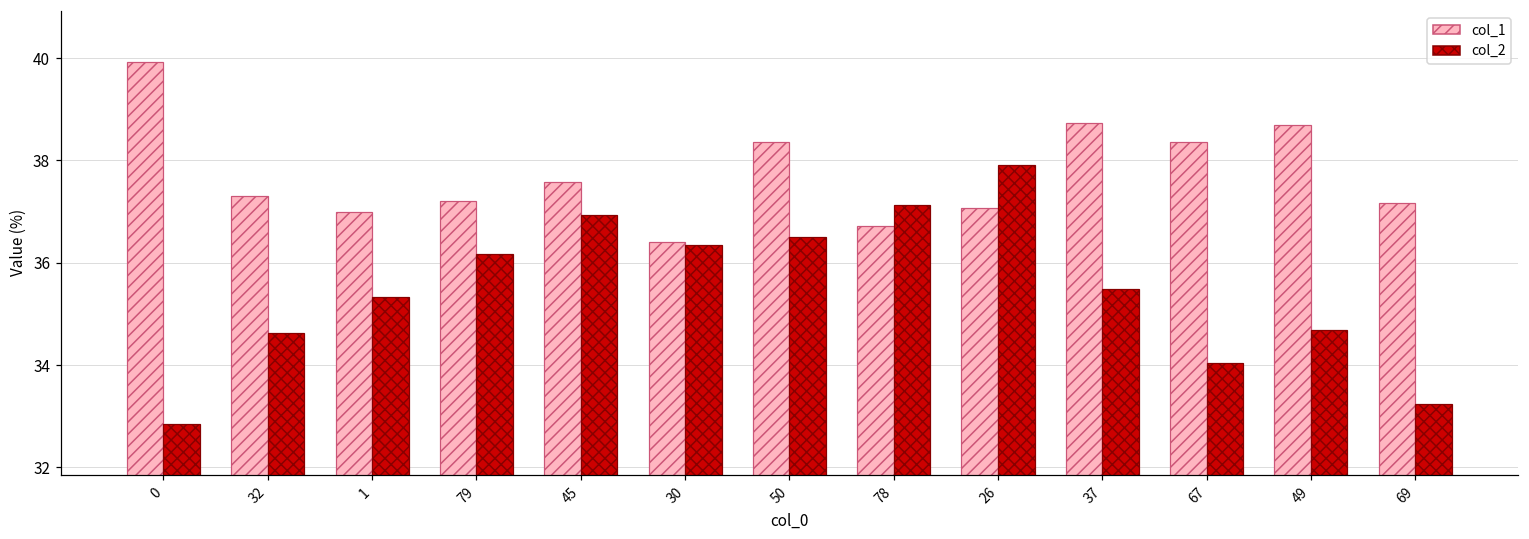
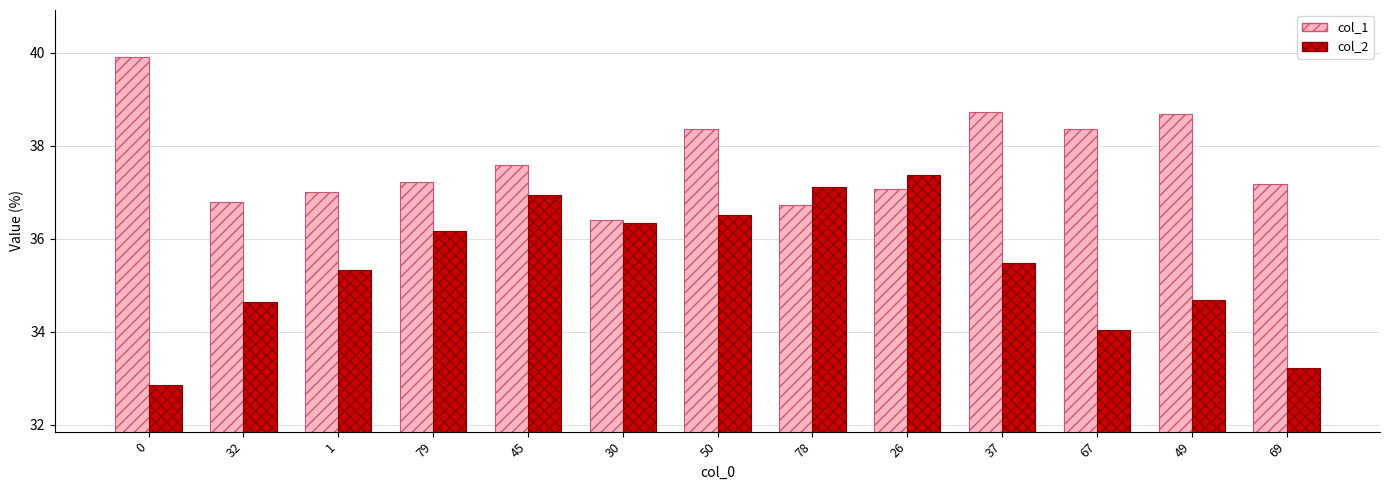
col_1, 32: 37.3 -> 36.8
col_2, 26: 37.9 -> 37.4
